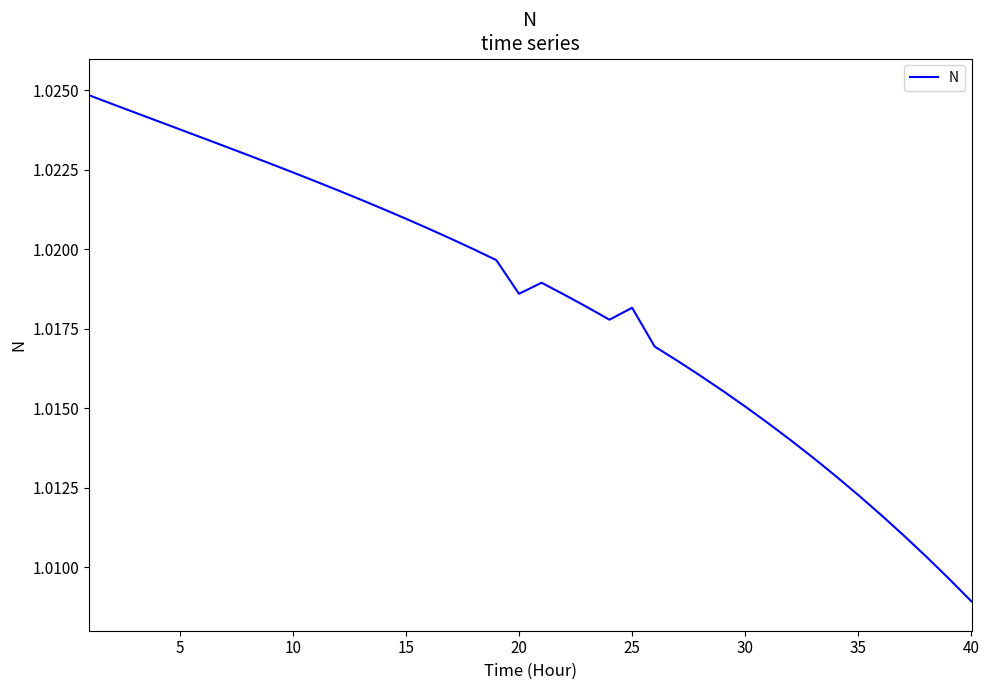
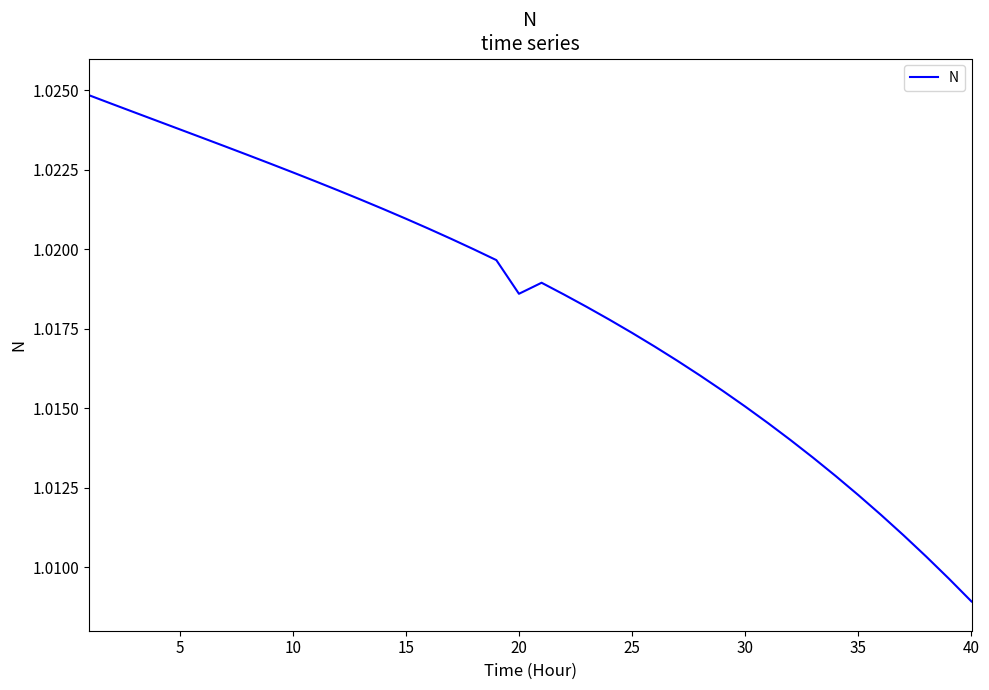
25: 1.0182 -> 1.0174
